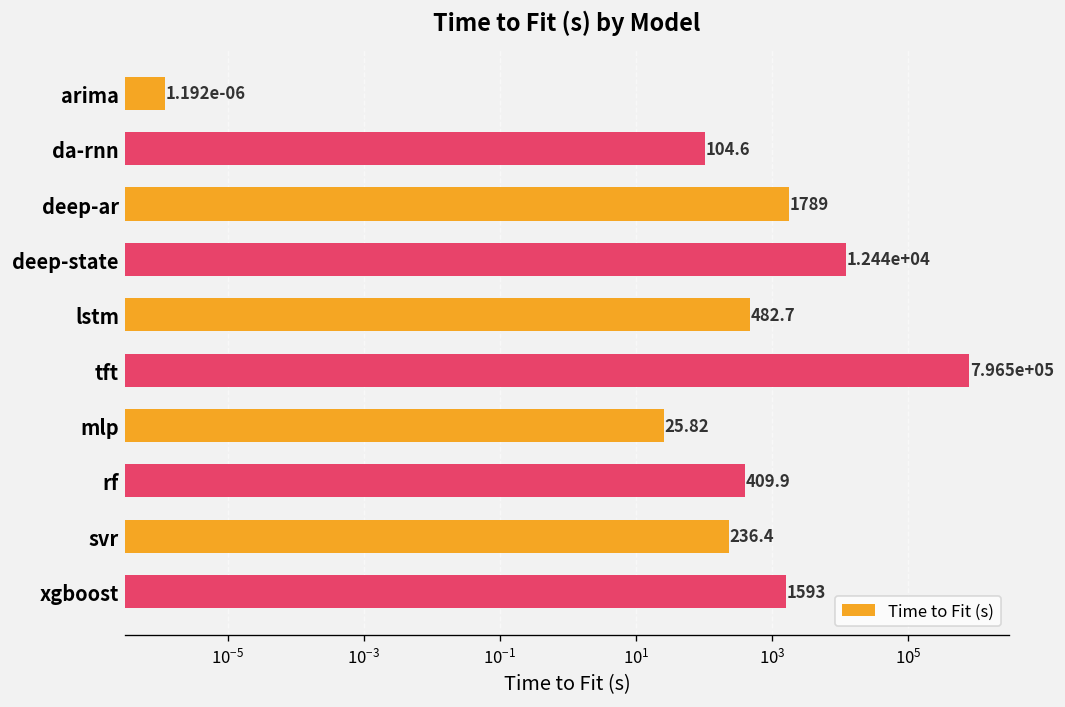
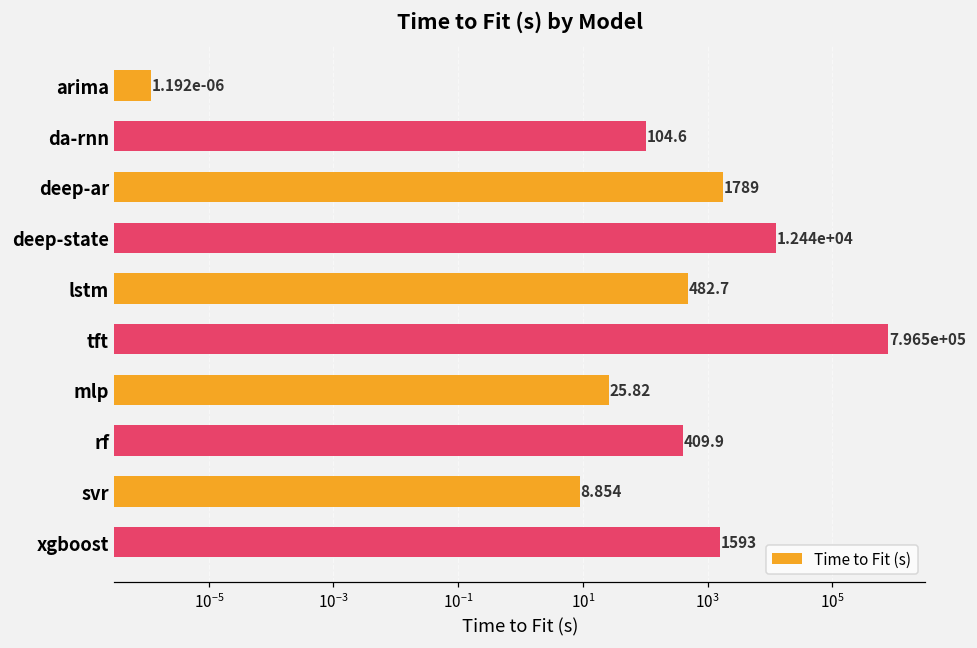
svr: 236.4 -> 8.854
